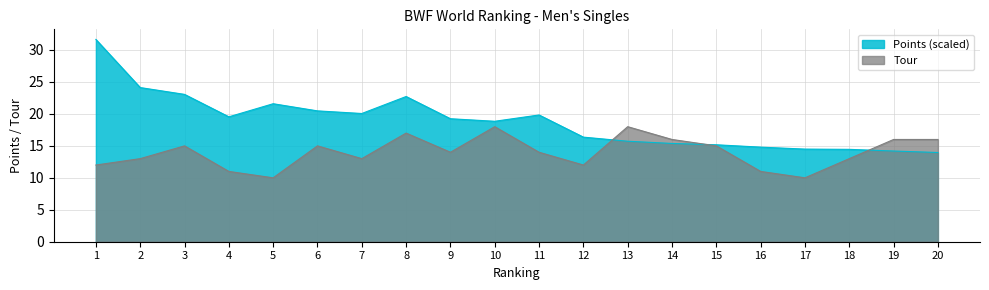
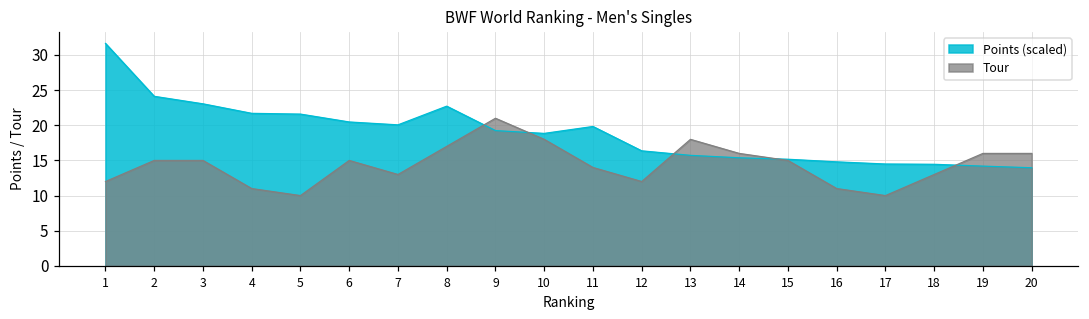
Tour, 2: 13 -> 15
Points (scaled), 4: 20 -> 22
Tour, 9: 14 -> 21
